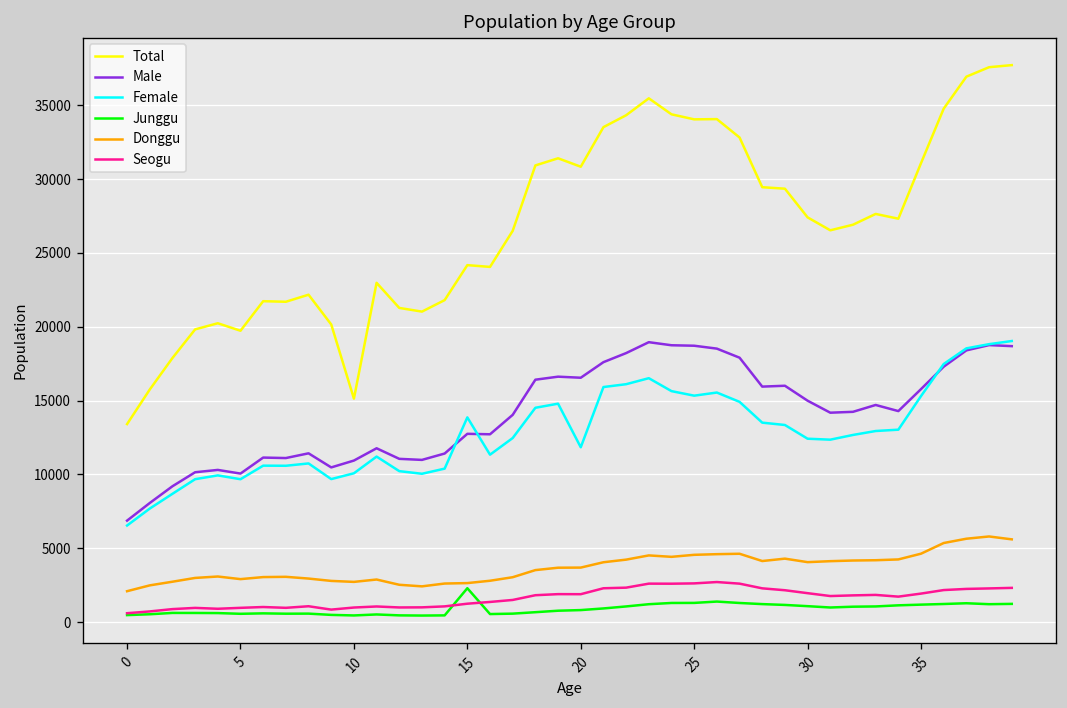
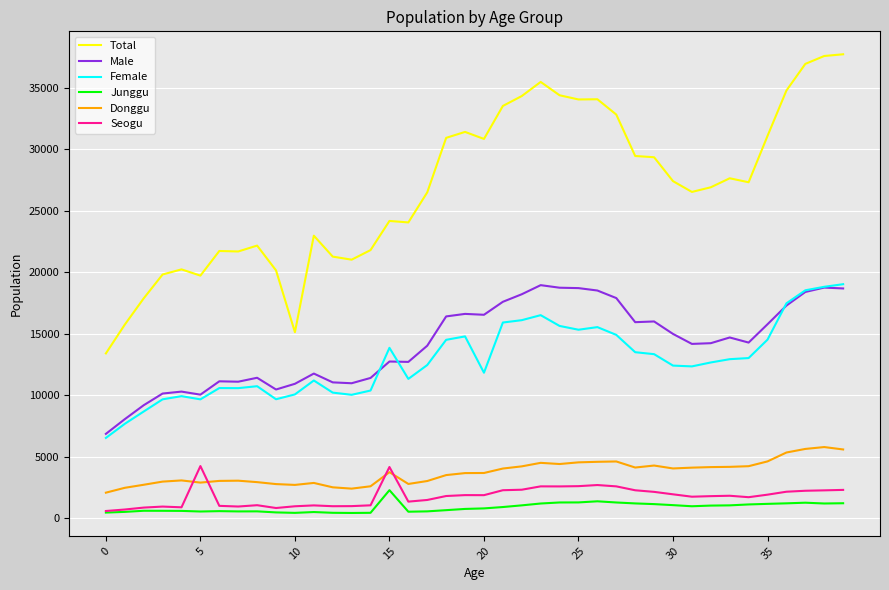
Seogu, 5: 1000 -> 4300
Donggu, 15: 2600 -> 3800
Seogu, 15: 1200 -> 4200
Female, 35: 15300 -> 14500
